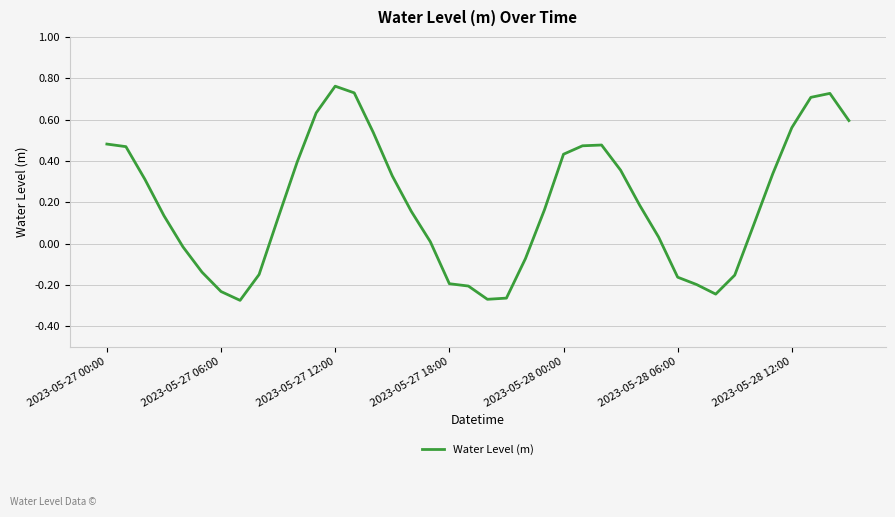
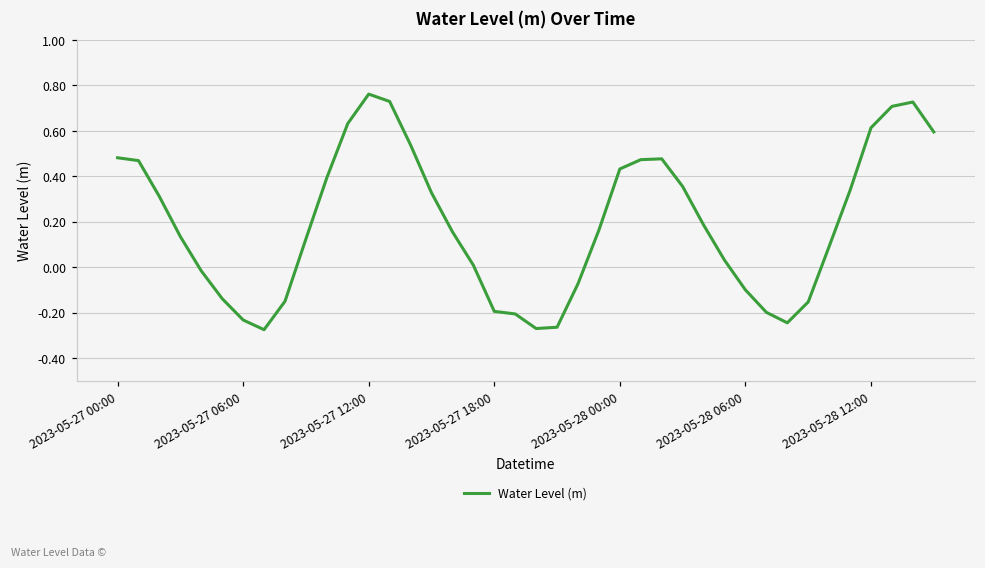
2023-05-28 06:00: -0.16 -> -0.10
2023-05-28 12:00: 0.56 -> 0.61
